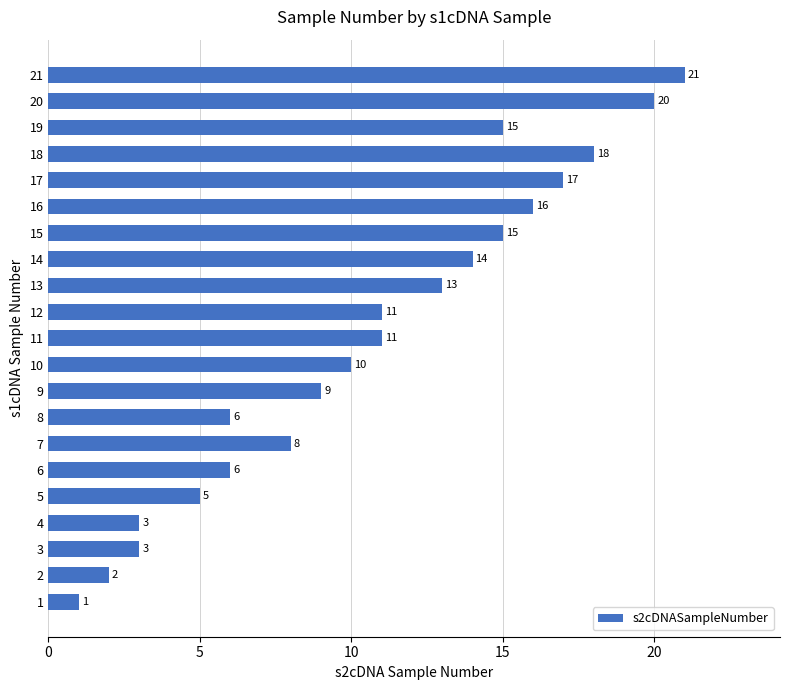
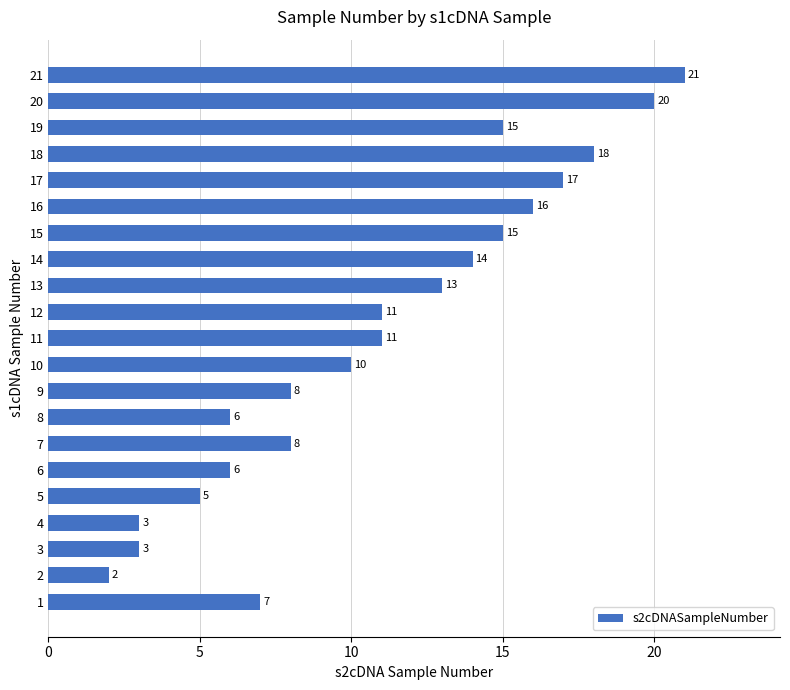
9: 9 -> 8
1: 1 -> 7
